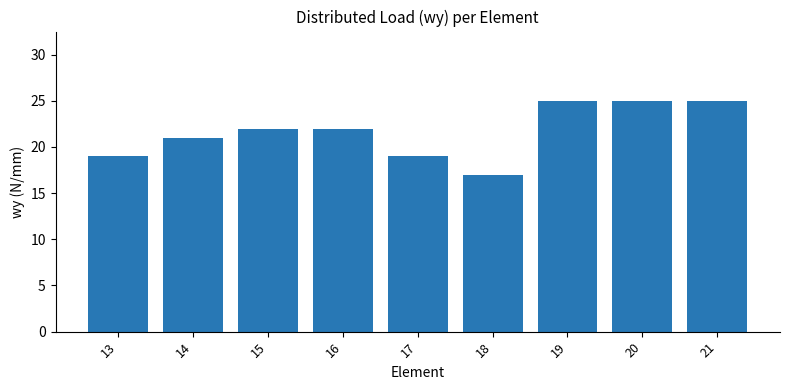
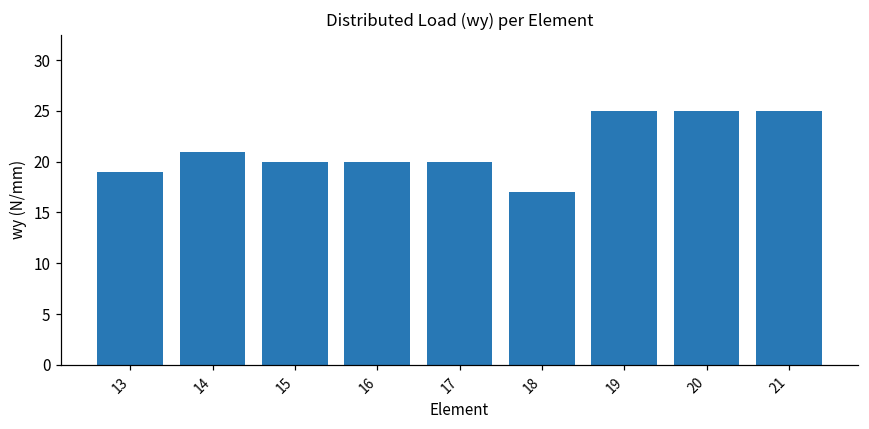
15: 22 -> 20
16: 22 -> 20
17: 19 -> 20
